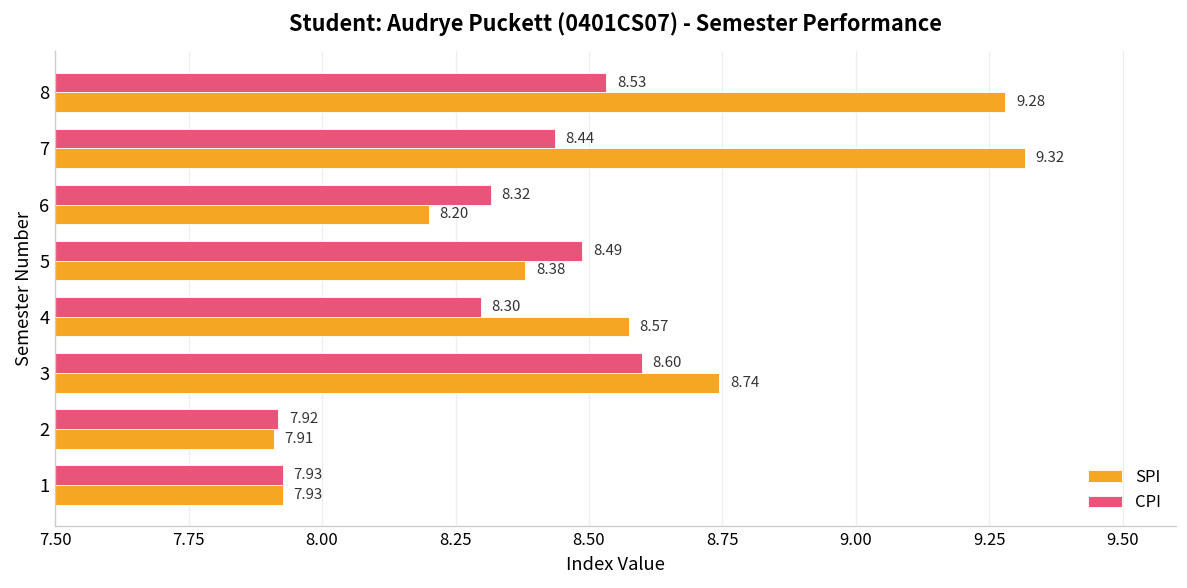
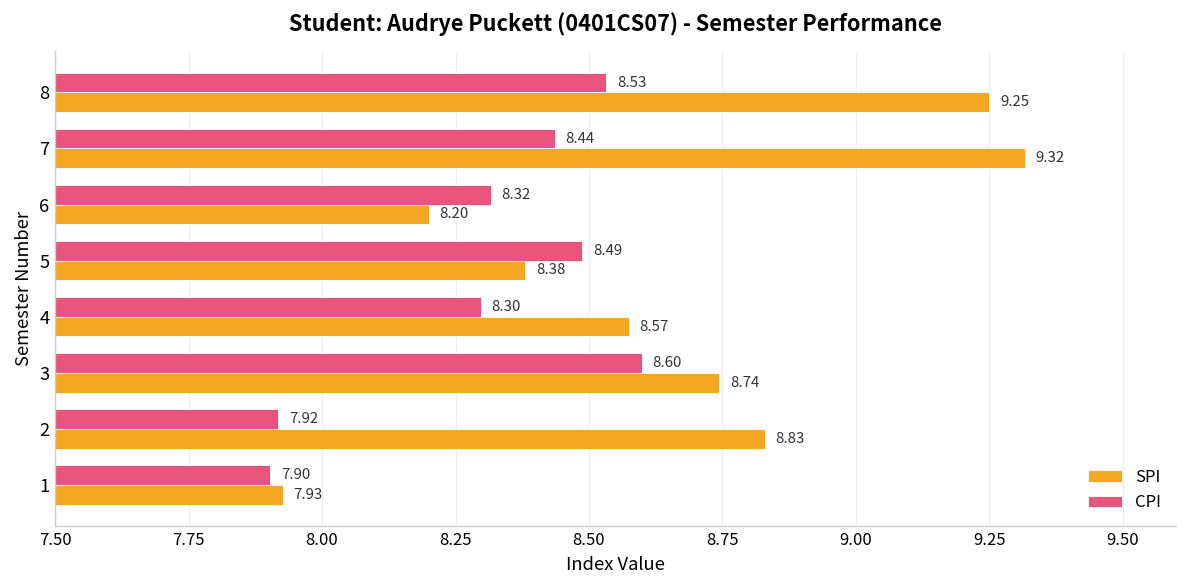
SPI, 8: 9.28 -> 9.25
SPI, 2: 7.91 -> 8.83
CPI, 1: 7.93 -> 7.90
